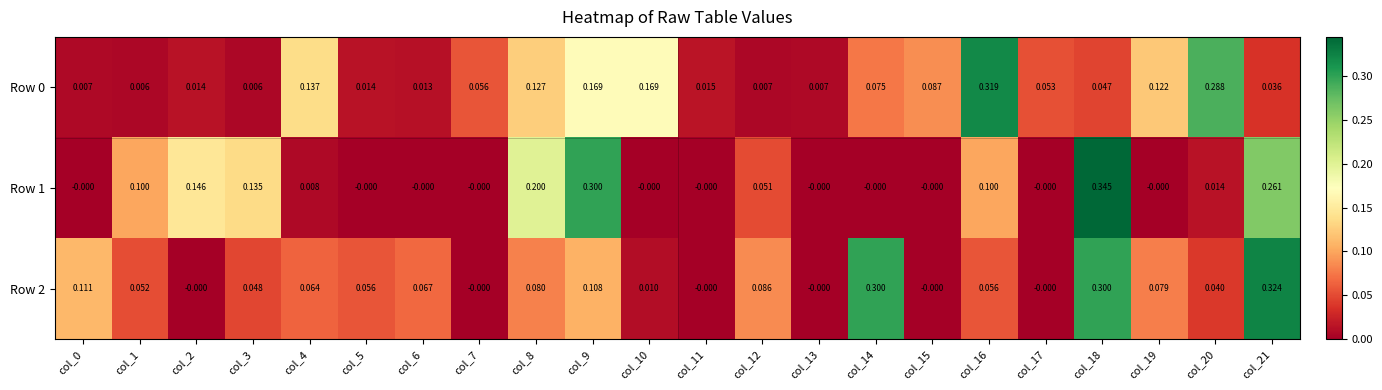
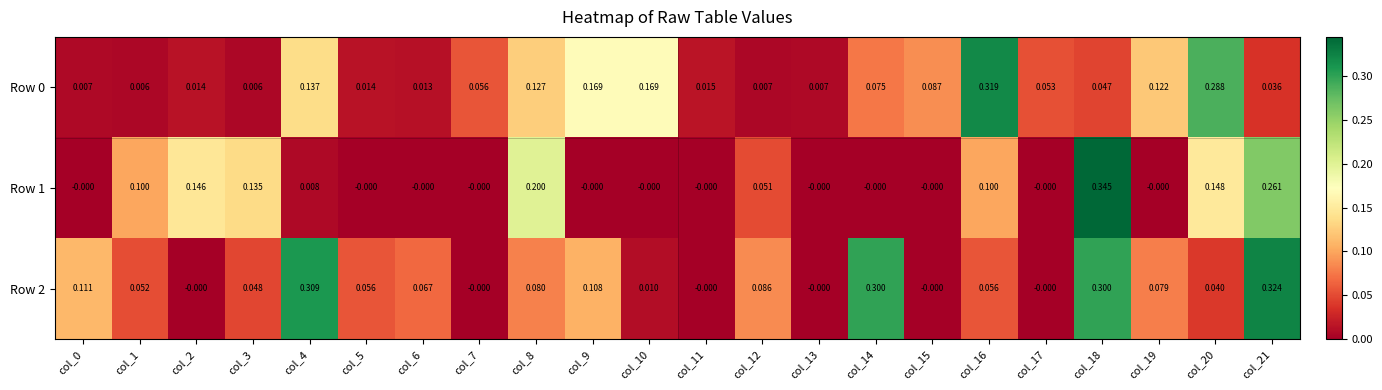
Row 1, col_9: 0.300 -> -0.000
Row 1, col_20: 0.014 -> 0.148
Row 2, col_4: 0.064 -> 0.309
